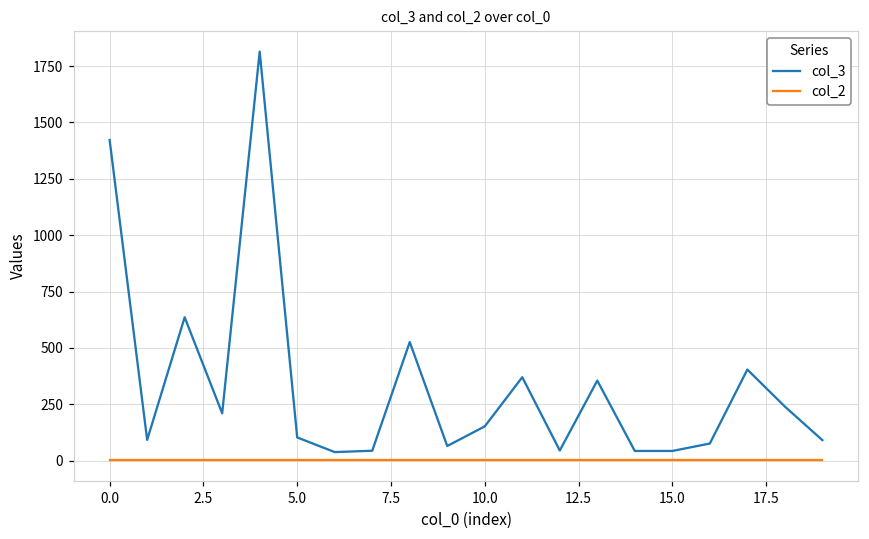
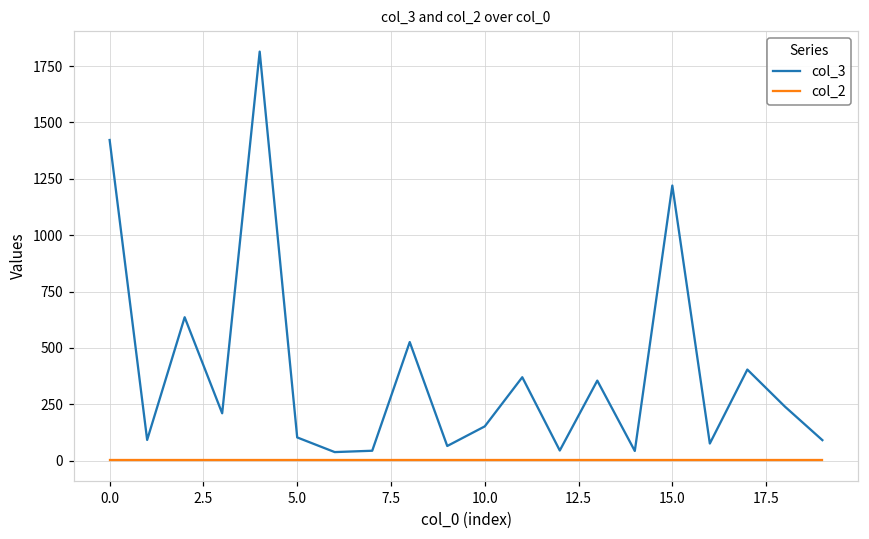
col_3, 15.0: 40 -> 1220
